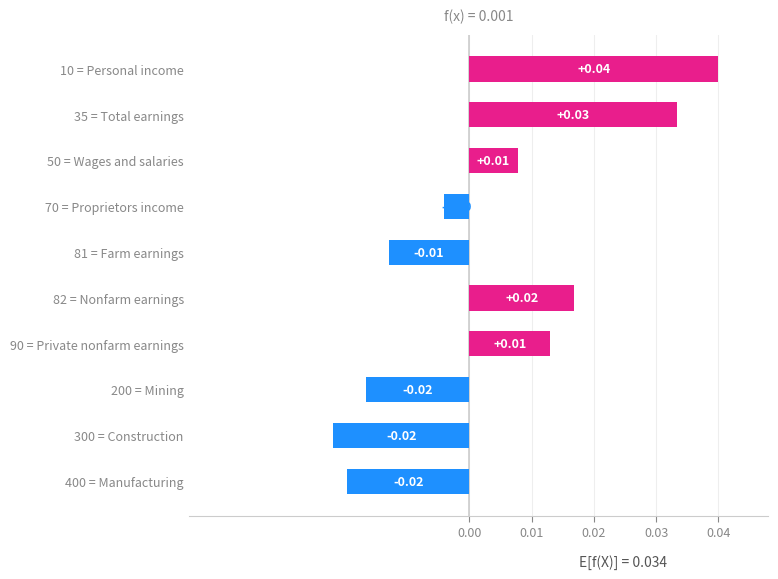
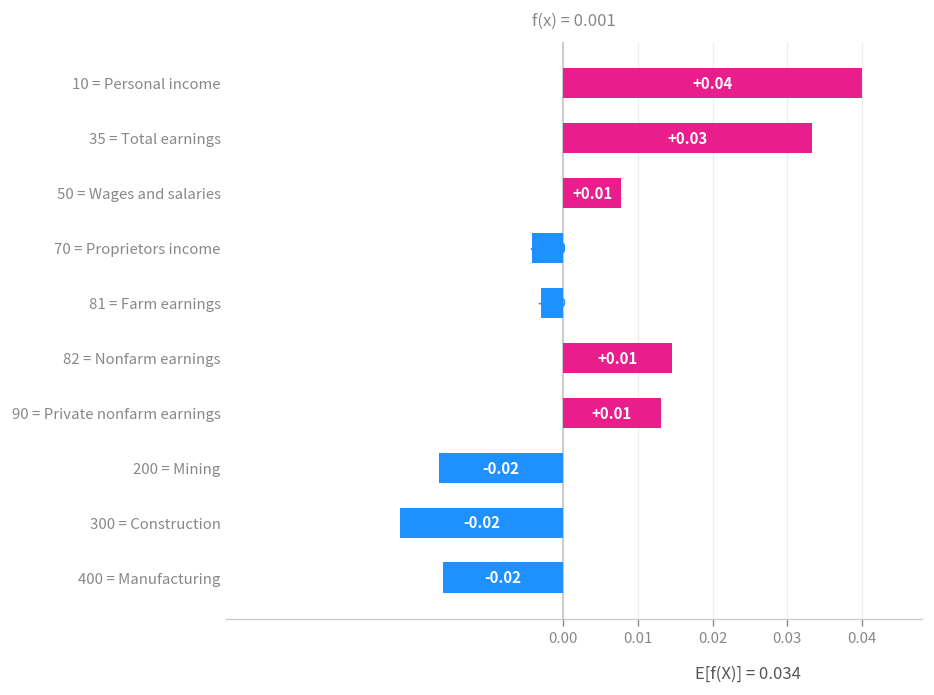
81 = Farm earnings: -0.013 -> -0.003
82 = Nonfarm earnings: +0.02 -> +0.01
400 = Manufacturing: -0.020 -> -0.016
